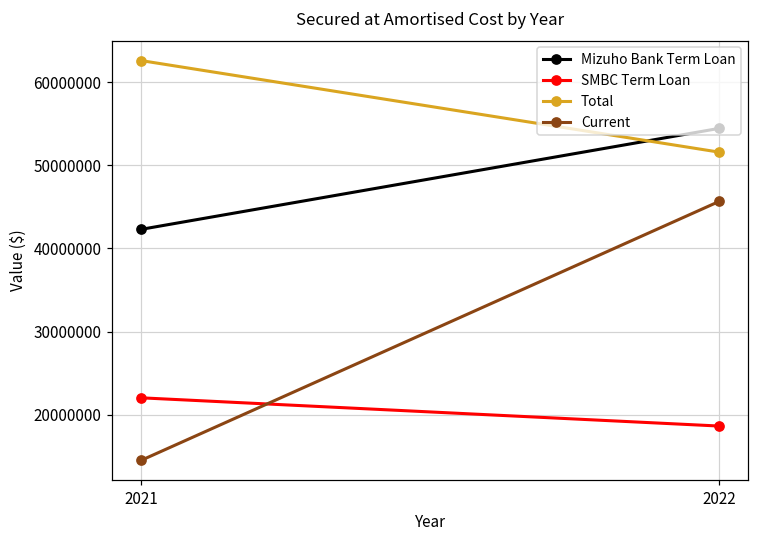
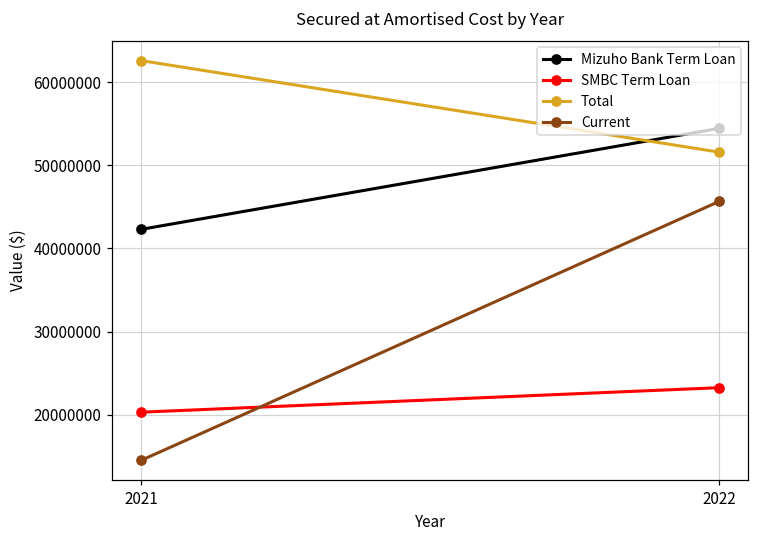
SMBC Term Loan, 2021: 22000000 -> 20000000
SMBC Term Loan, 2022: 19000000 -> 23000000
